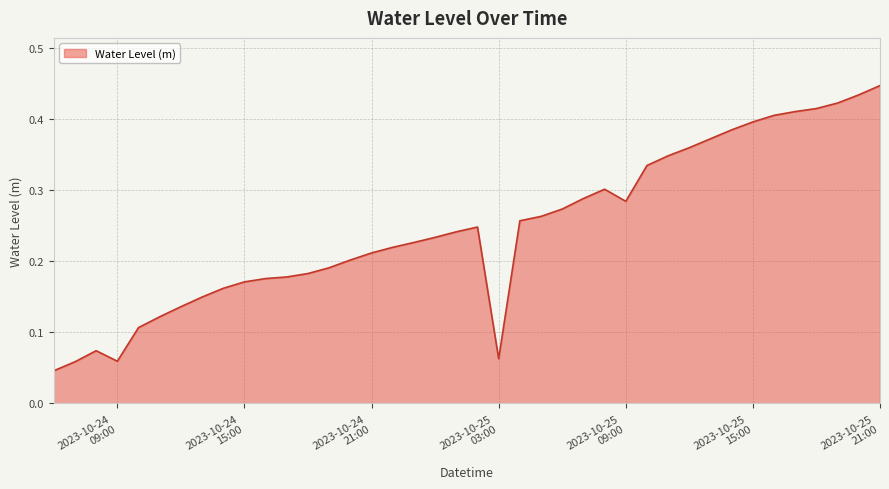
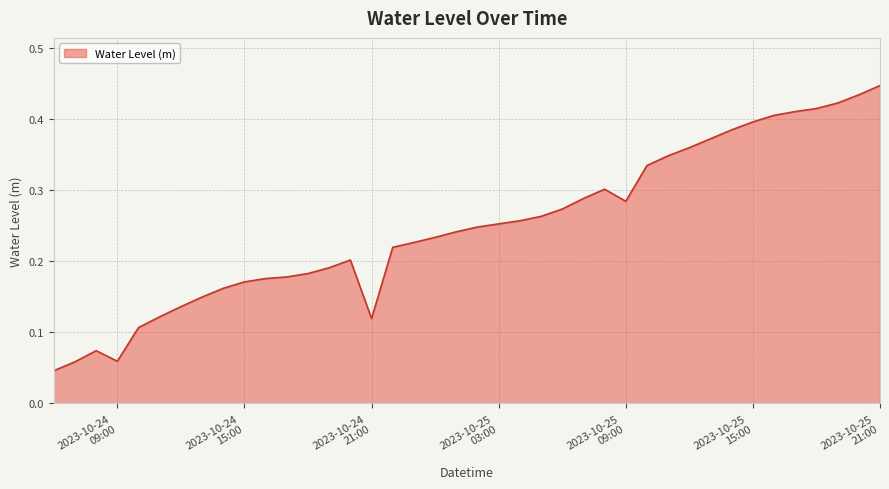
2023-10-24 21:00: 0.21 -> 0.12
2023-10-25 03:00: 0.06 -> 0.25
